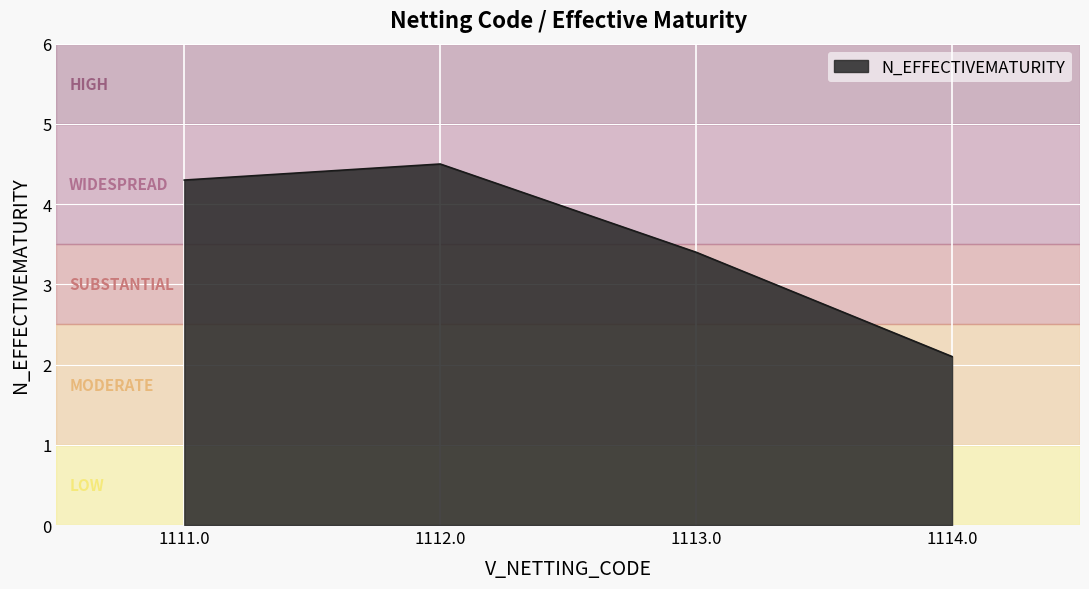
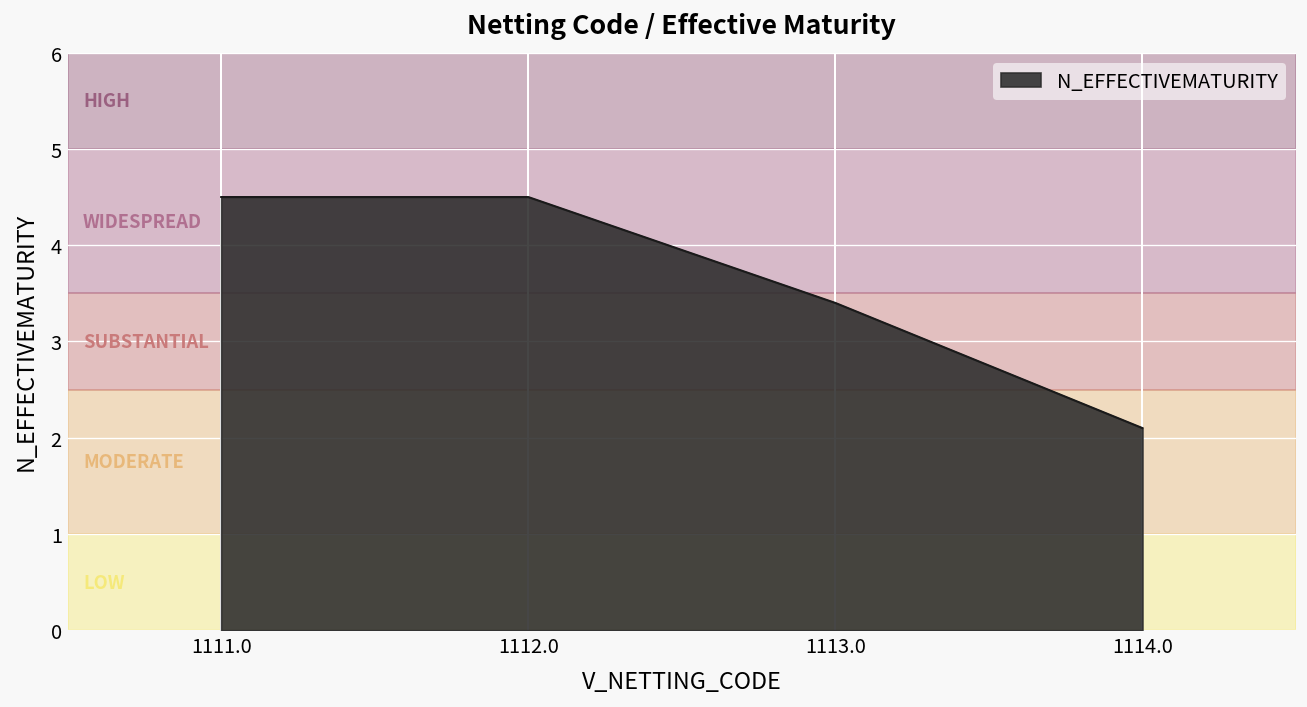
1111.0: 4.3 -> 4.5
